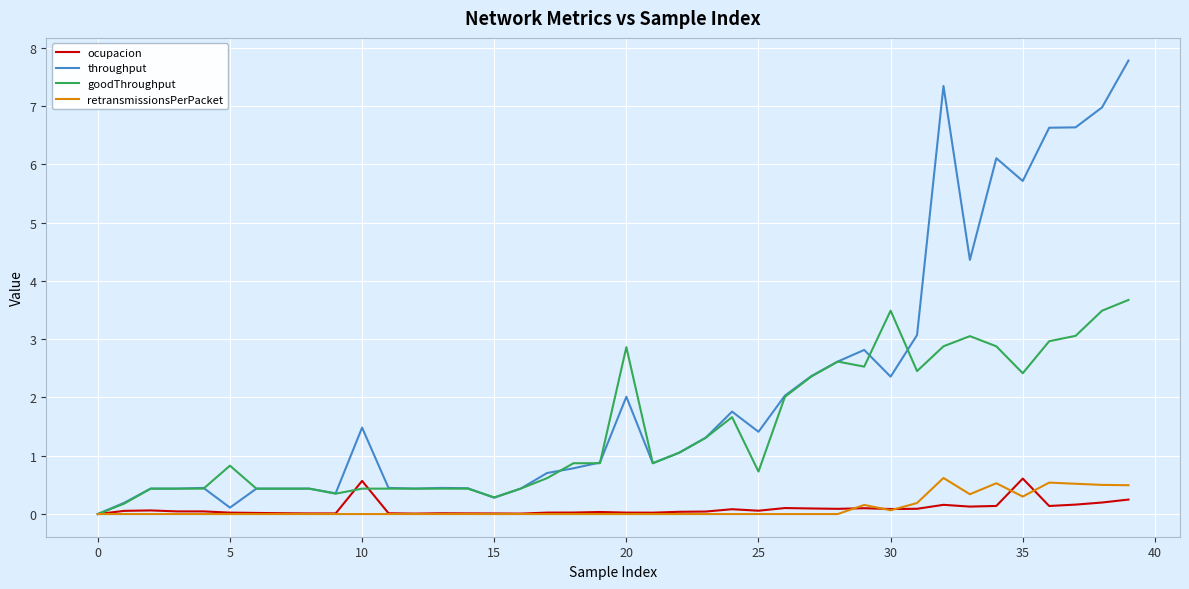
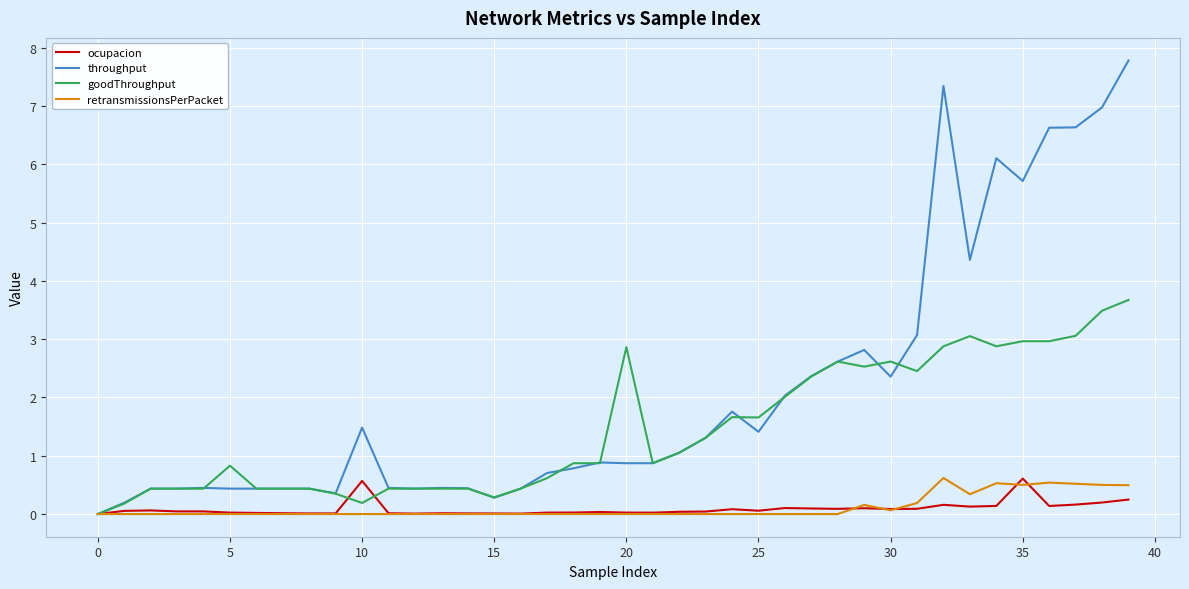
throughput, 5: 0.1 -> 0.4
goodThroughput, 10: 0.4 -> 0.2
throughput, 20: 2.0 -> 0.9
goodThroughput, 25: 0.7 -> 1.7
goodThroughput, 30: 3.5 -> 2.6
goodThroughput, 35: 2.4 -> 3.0
retransmissionsPerPacket, 35: 0.3 -> 0.5
